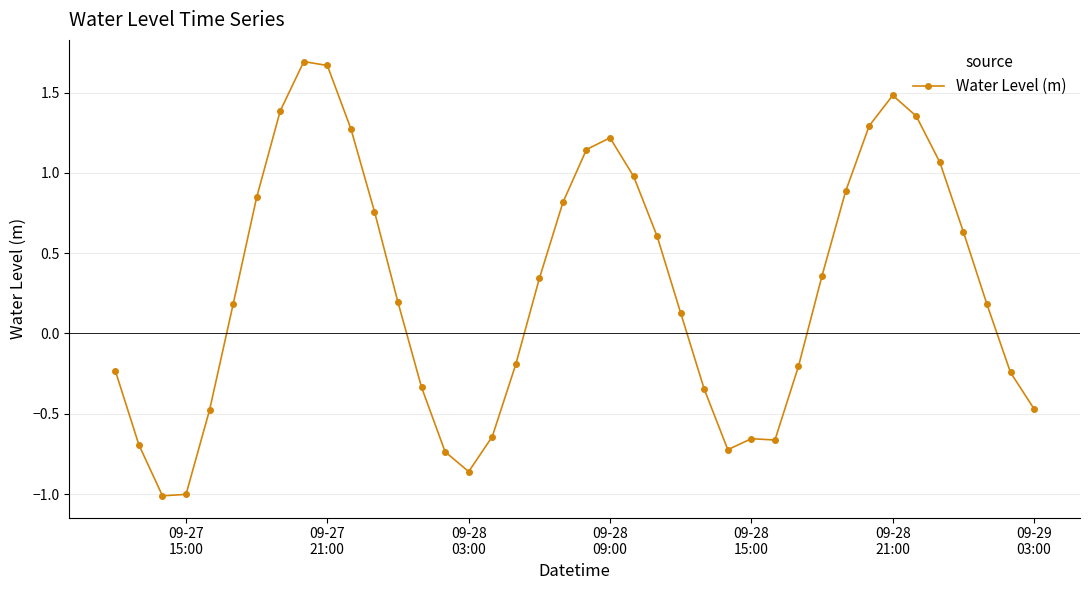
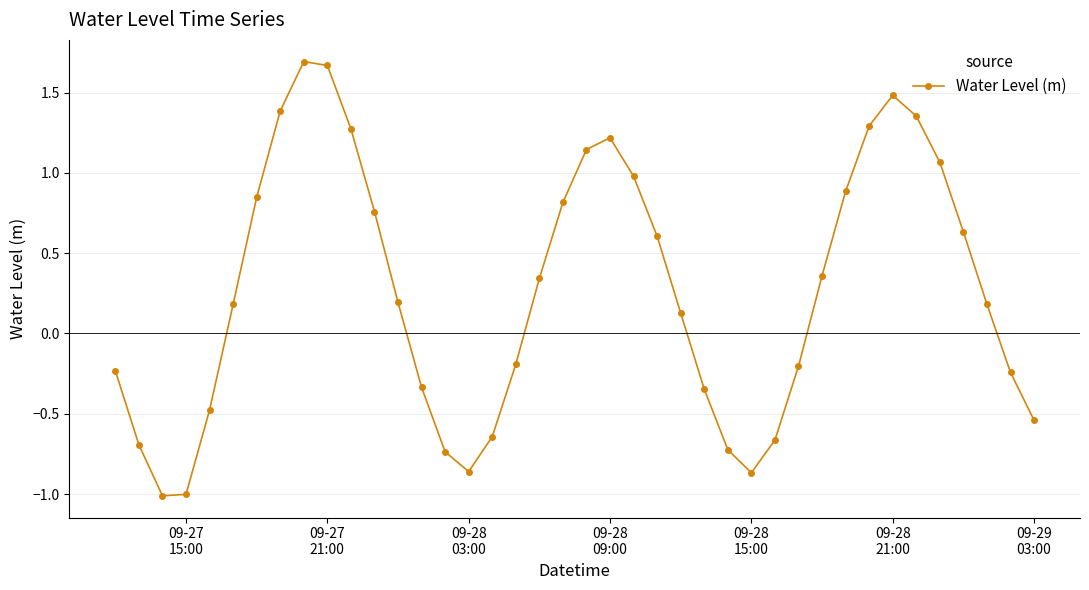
09-28 15:00: -0.66 -> -0.87
09-29 03:00: -0.47 -> -0.54
